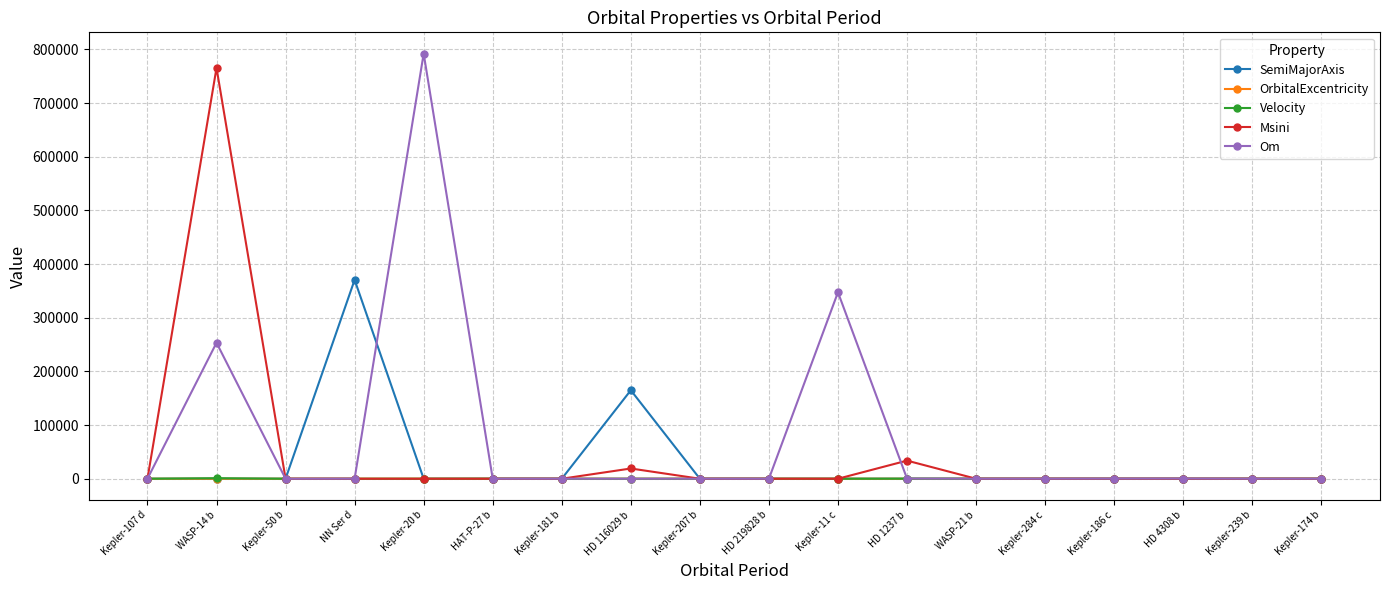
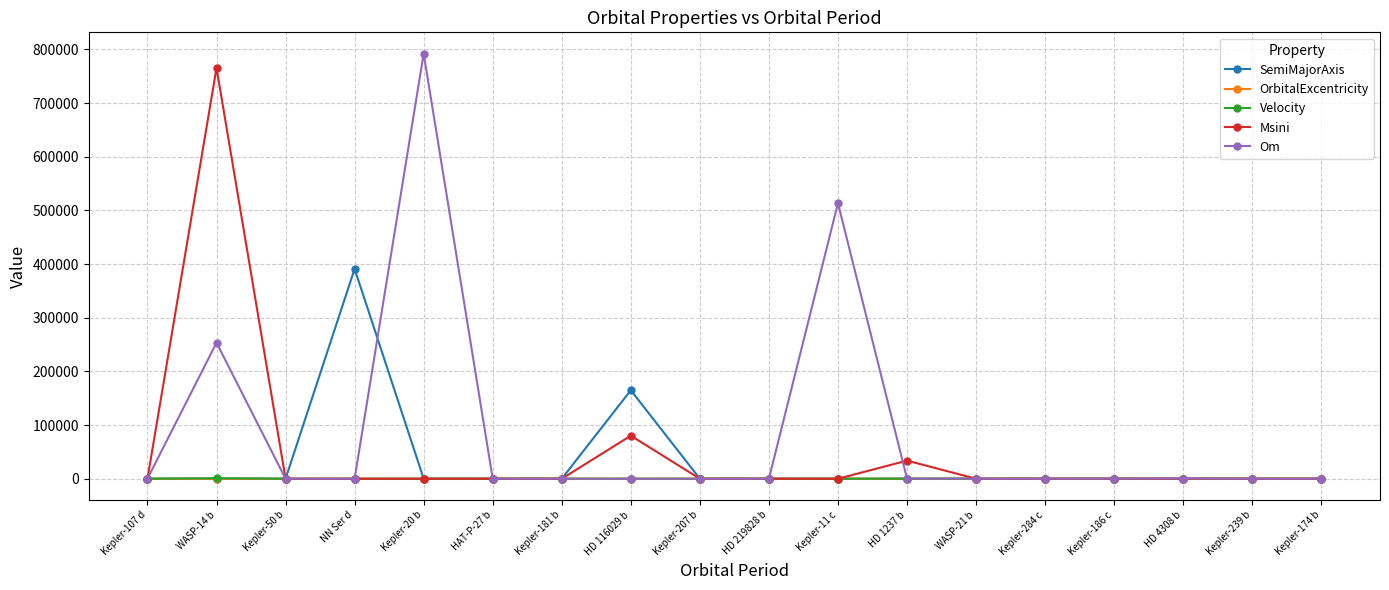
SemiMajorAxis, NN Ser d: 370000 -> 390000
Msini, HD 116029 b: 20000 -> 80000
Om, Kepler-11 c: 350000 -> 510000
